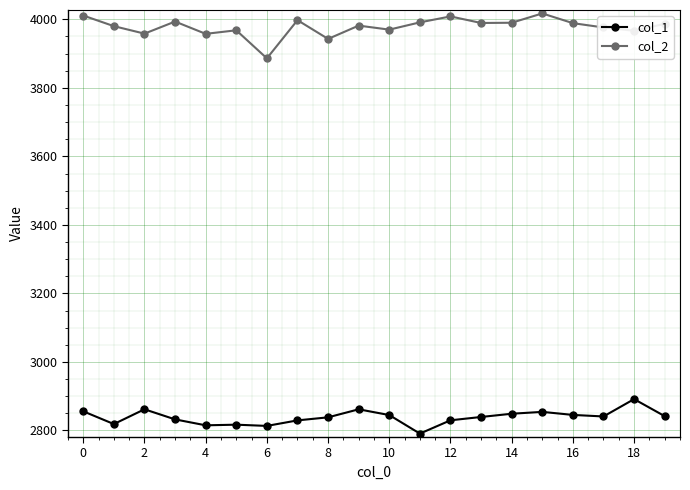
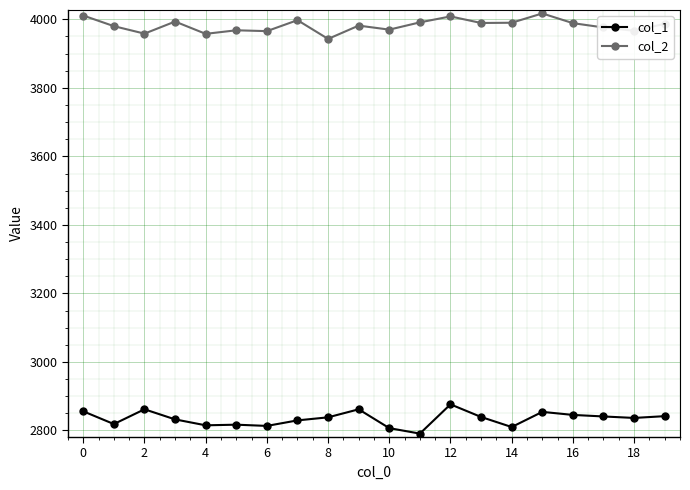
col_2, 6: 3890 -> 3970
col_1, 10: 2840 -> 2810
col_1, 12: 2830 -> 2880
col_1, 14: 2850 -> 2810
col_1, 18: 2890 -> 2840
